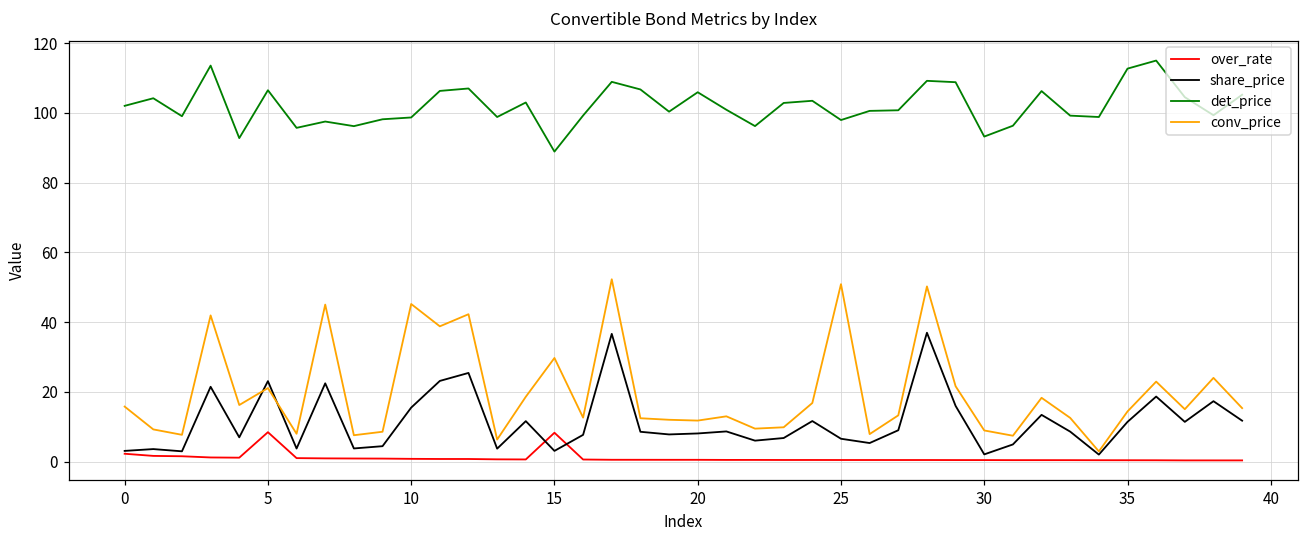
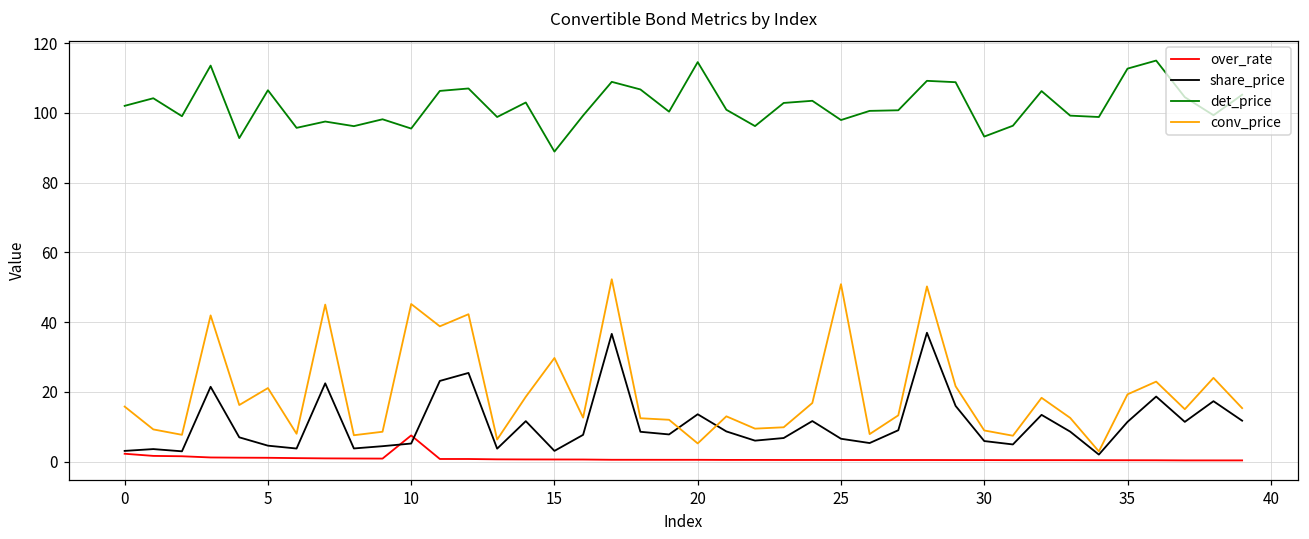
over_rate, 5: 8 -> 1
share_price, 5: 23 -> 5
over_rate, 10: 1 -> 8
share_price, 10: 16 -> 5
det_price, 10: 99 -> 96
over_rate, 15: 8 -> 1
share_price, 20: 8 -> 14
det_price, 20: 106 -> 115
conv_price, 20: 12 -> 5
share_price, 30: 2 -> 6
conv_price, 35: 14 -> 19
